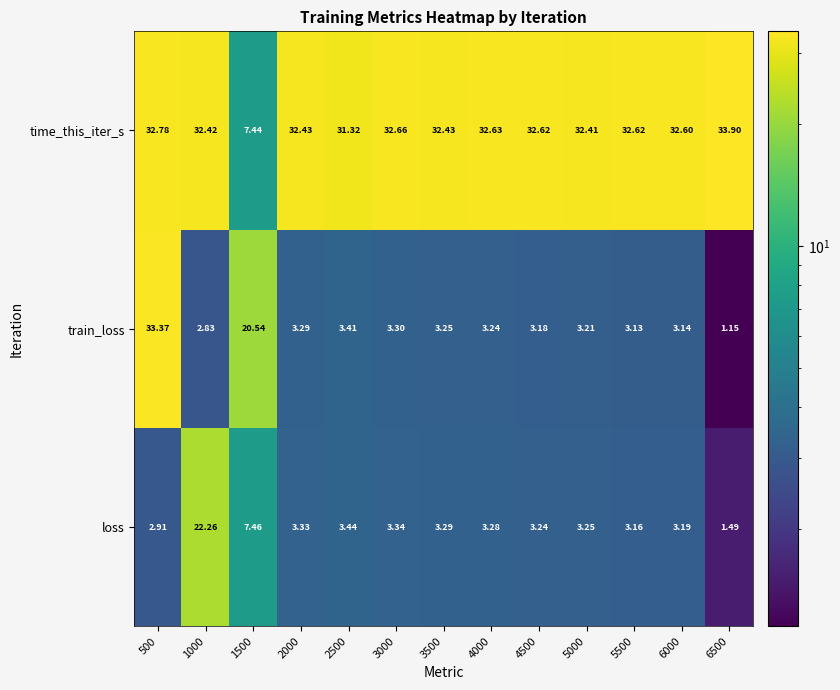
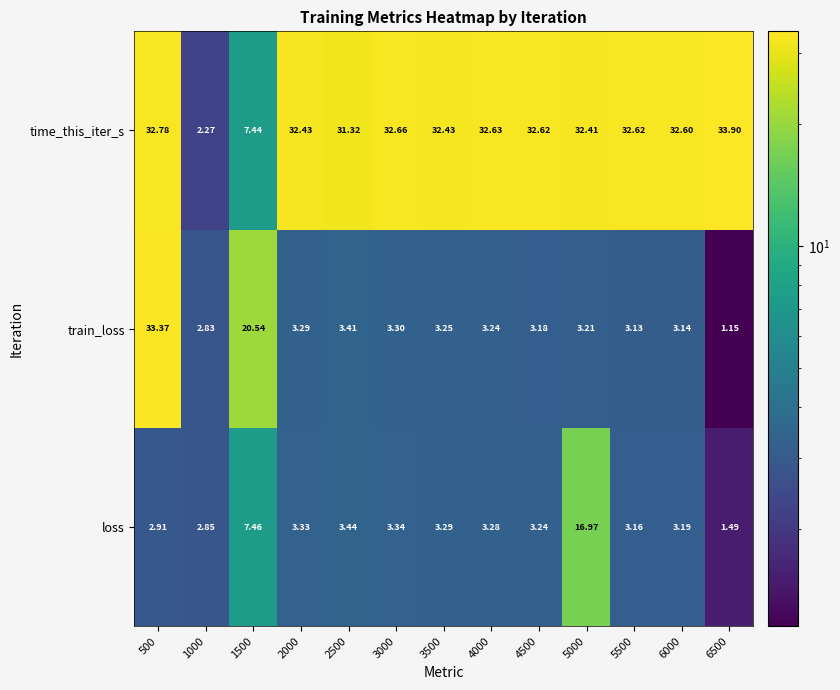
time_this_iter_s, 1000: 32.42 -> 2.27
loss, 1000: 22.26 -> 2.85
loss, 5000: 3.25 -> 16.97
